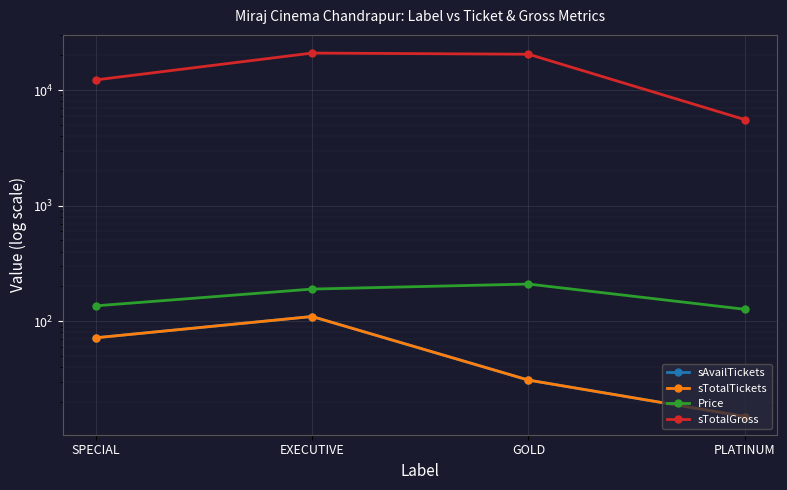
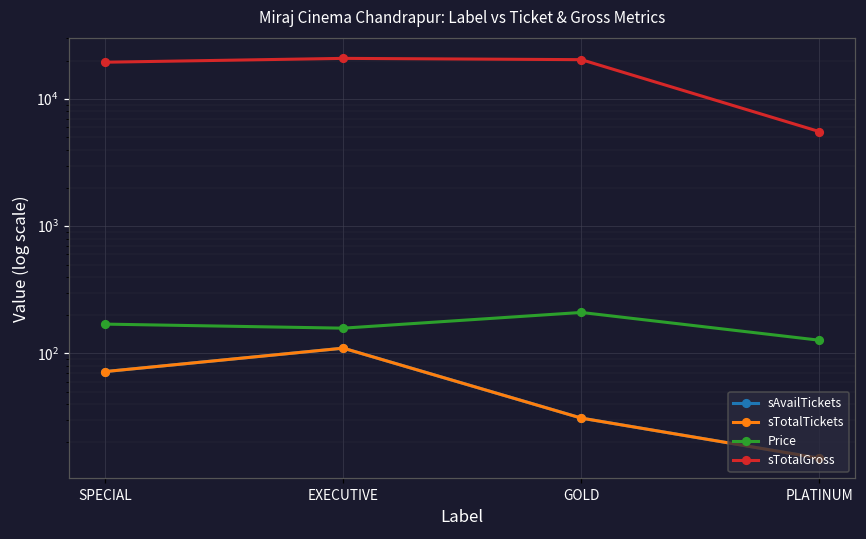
Price, SPECIAL: 140 -> 170
sTotalGross, SPECIAL: 12000 -> 19000
Price, EXECUTIVE: 190 -> 160
